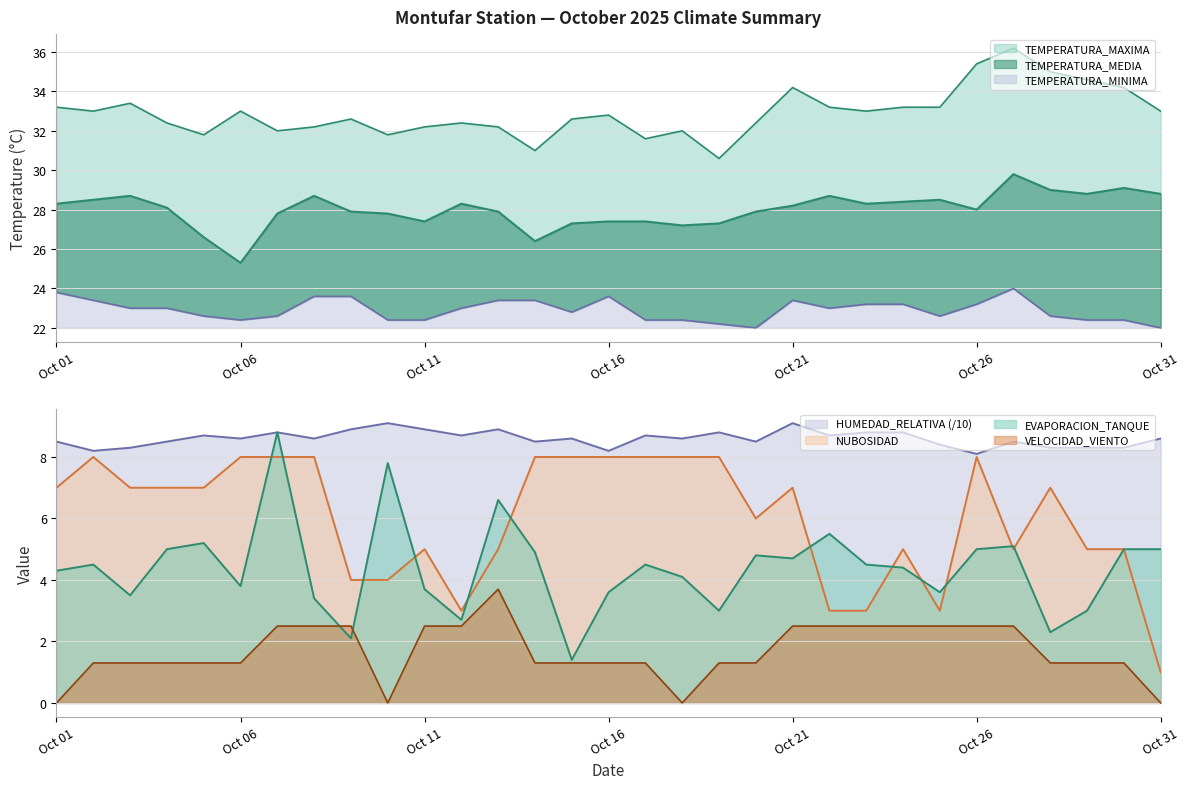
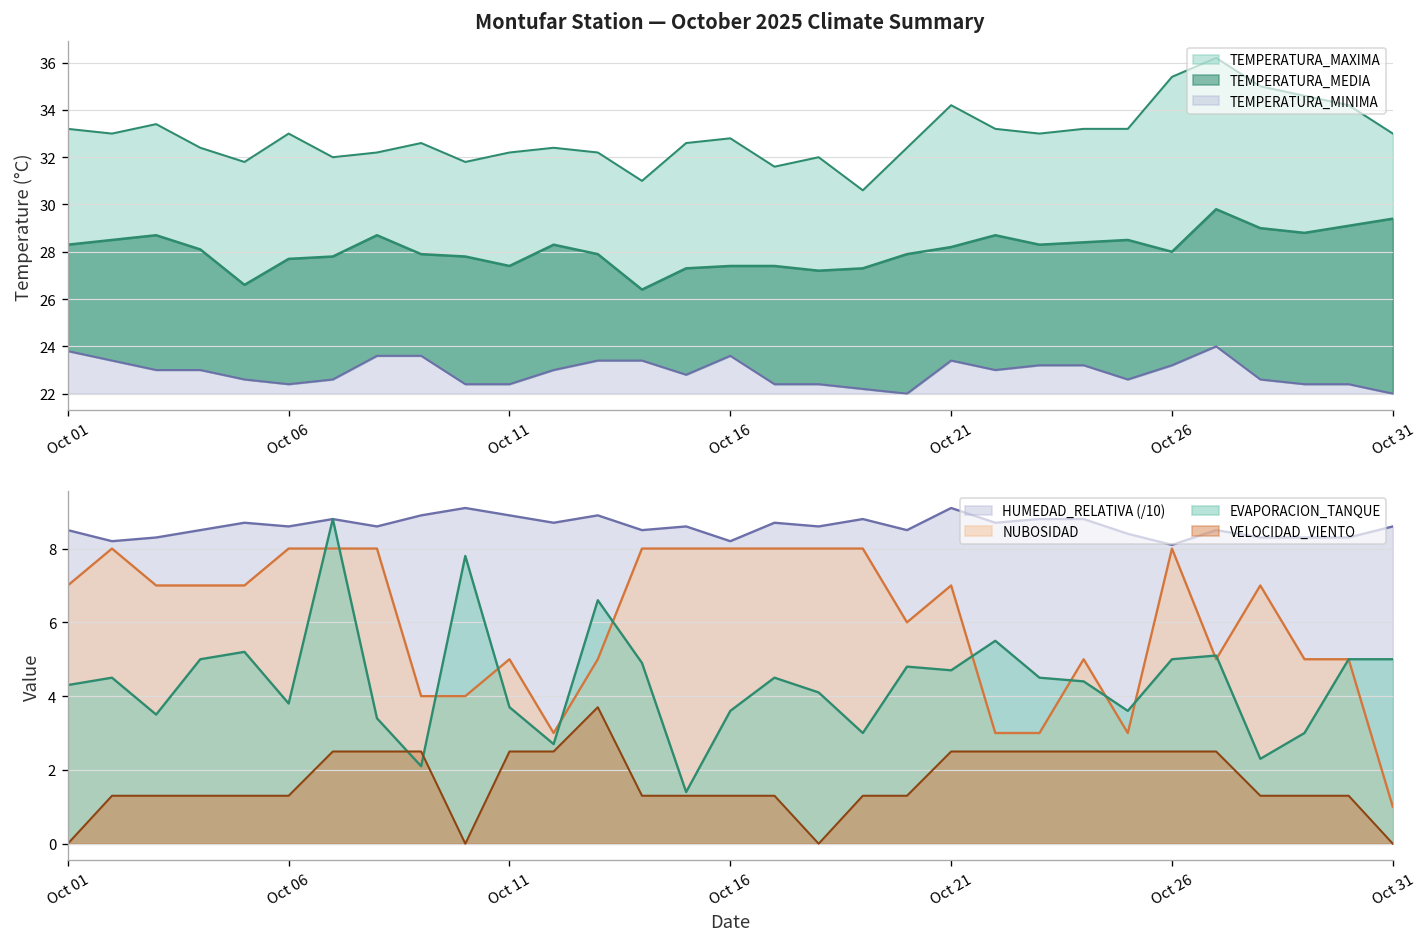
Montufar Station — October 2025 Climate Summary, TEMPERATURA_MEDIA, Oct 06: 25.3 -> 27.7
Montufar Station — October 2025 Climate Summary, TEMPERATURA_MEDIA, Oct 31: 28.8 -> 29.4
